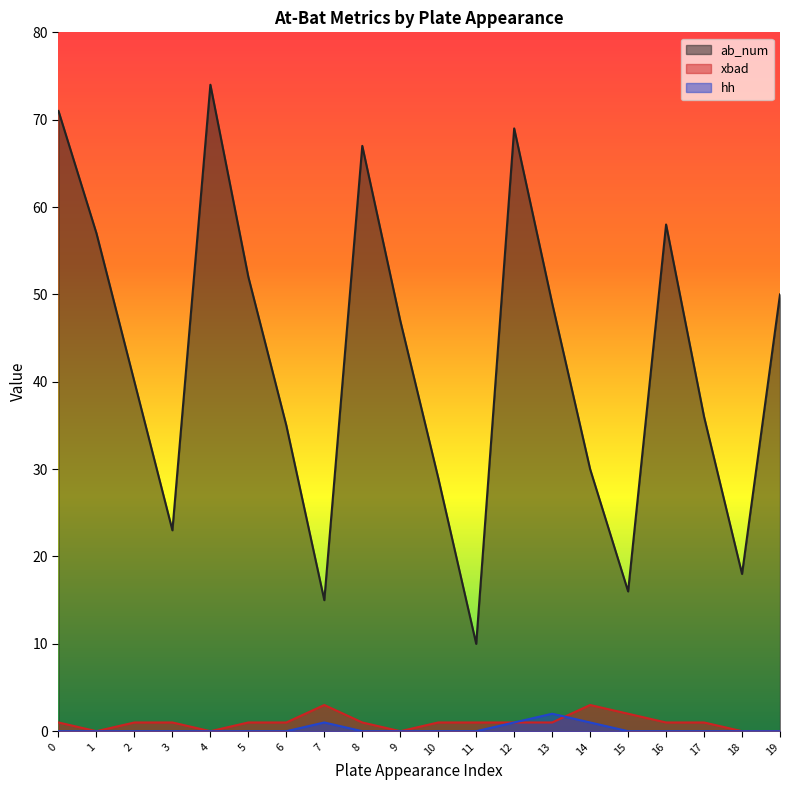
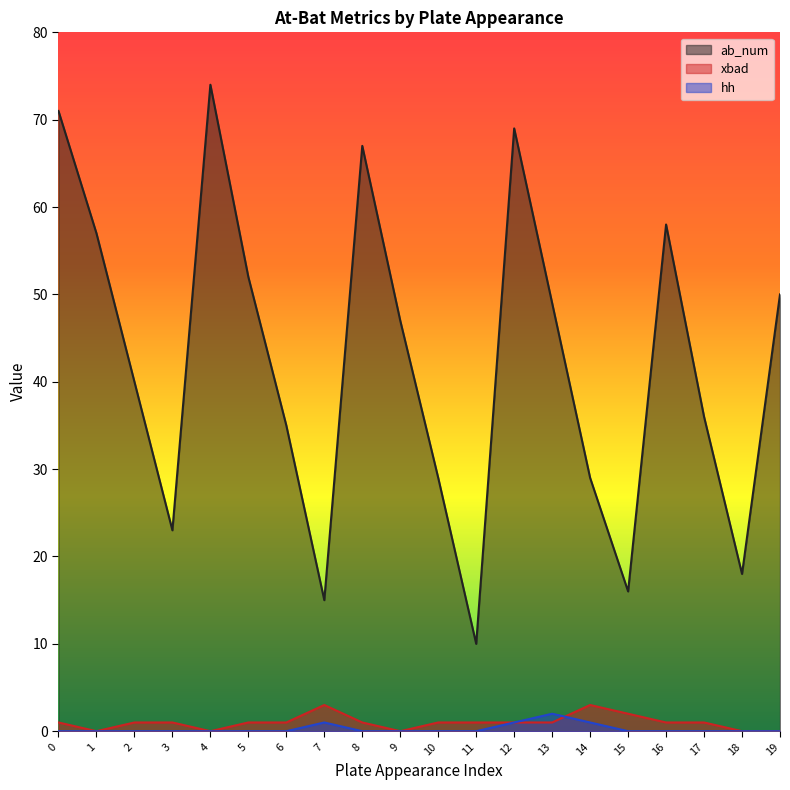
ab_num, 14: 30 -> 29
